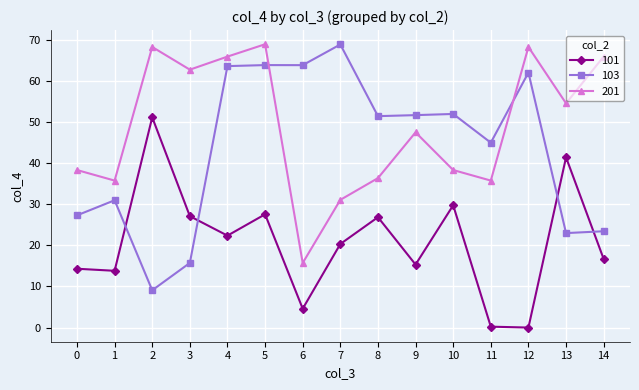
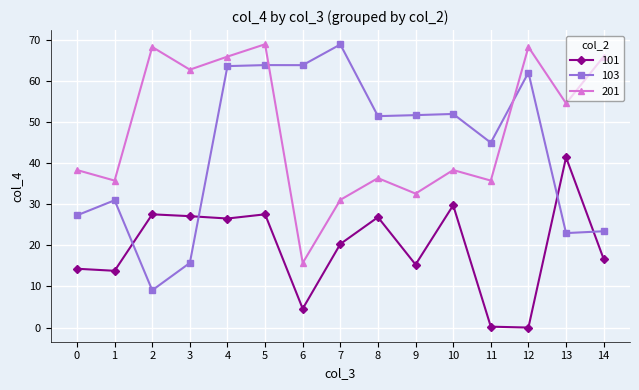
101, 2: 51 -> 28
101, 4: 22 -> 27
201, 9: 47 -> 33
